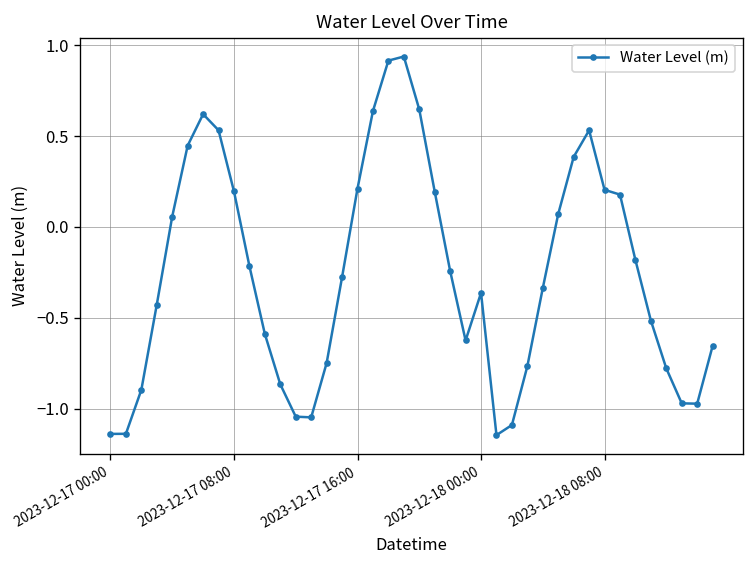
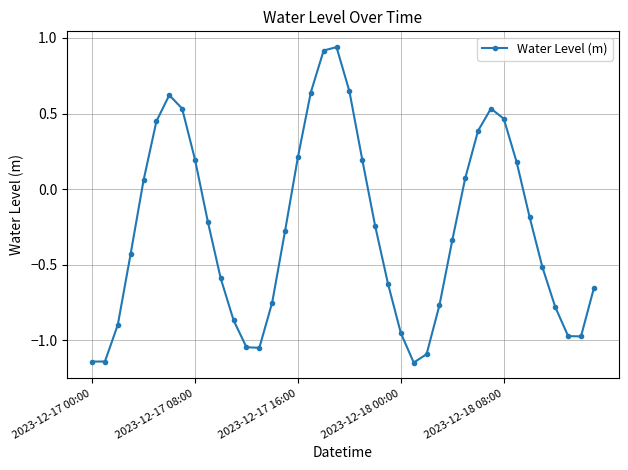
2023-12-18 00:00: -0.36 -> -0.95
2023-12-18 08:00: 0.20 -> 0.47
